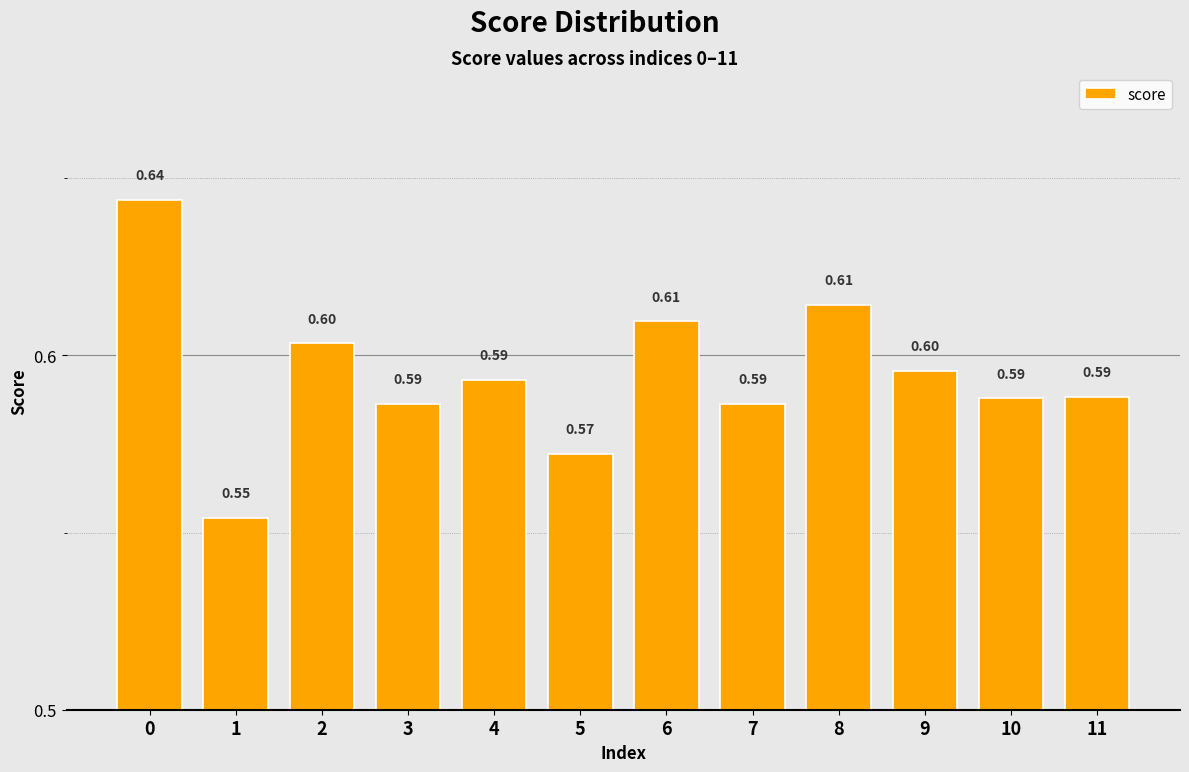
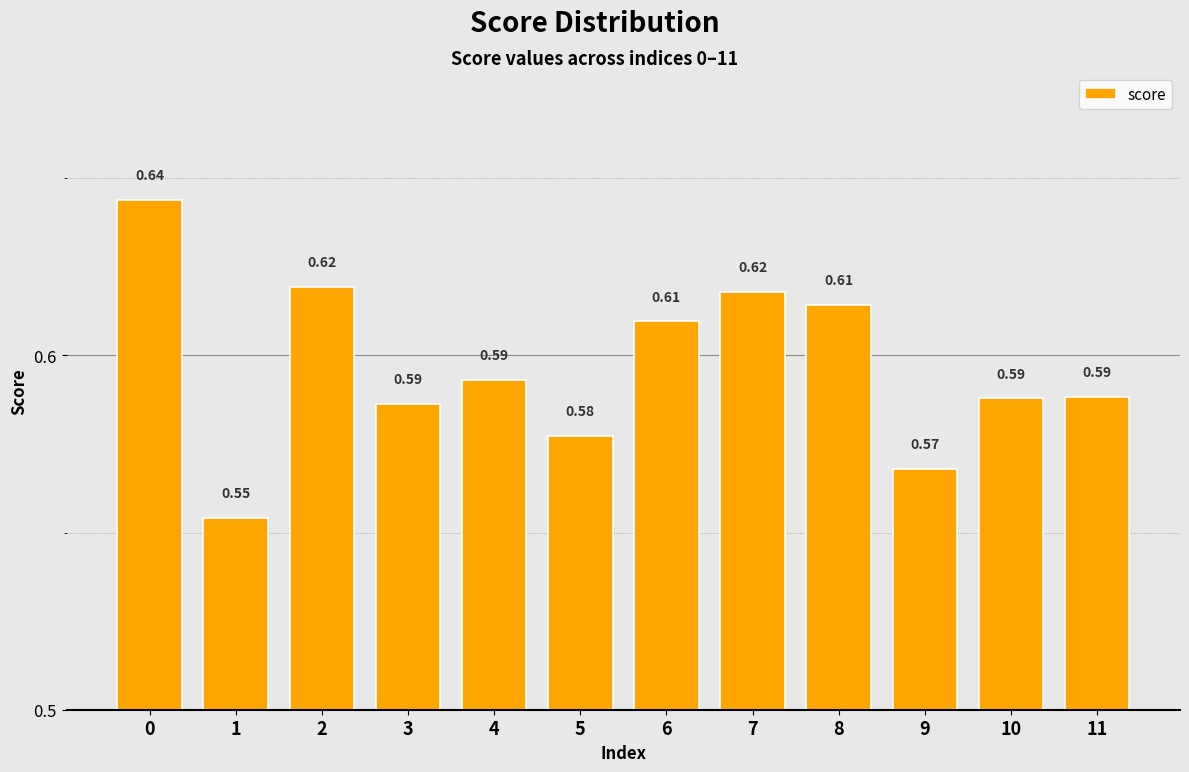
2: 0.60 -> 0.62
5: 0.57 -> 0.58
7: 0.59 -> 0.62
9: 0.60 -> 0.57
